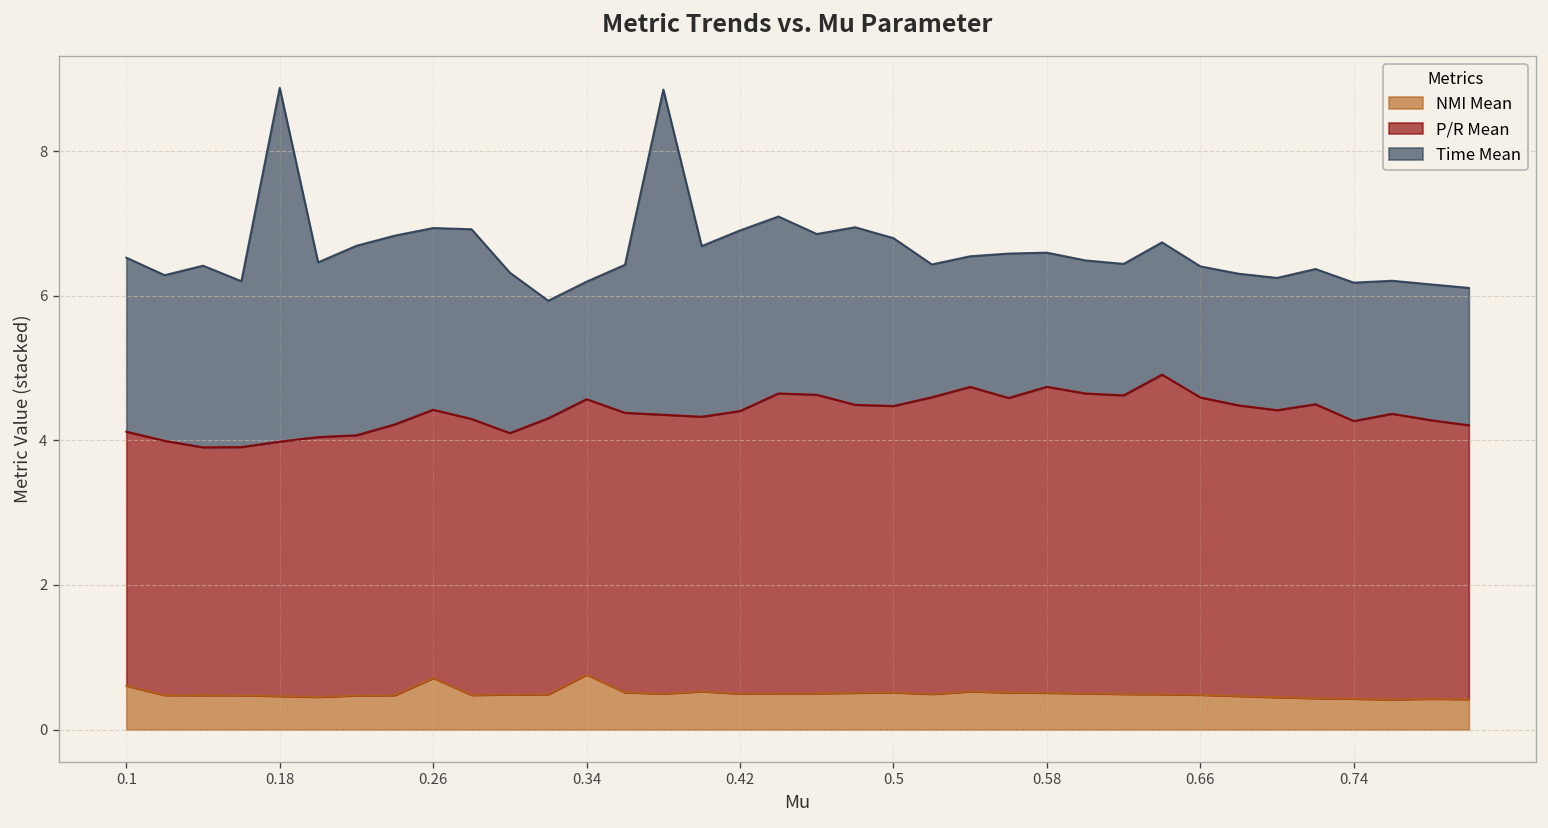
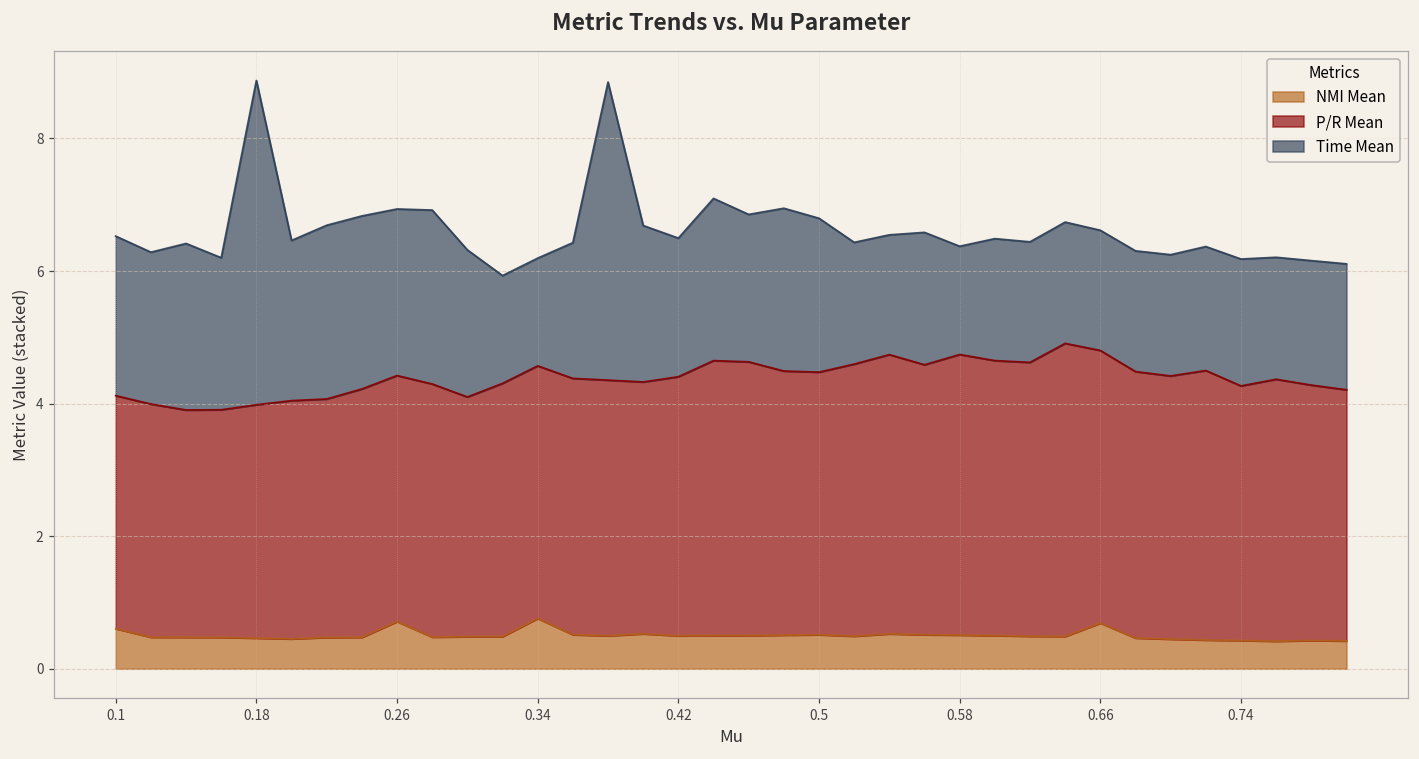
Time Mean, 0.42: 2.5 -> 2.1
Time Mean, 0.58: 1.9 -> 1.6
NMI Mean, 0.66: 0.5 -> 0.7
